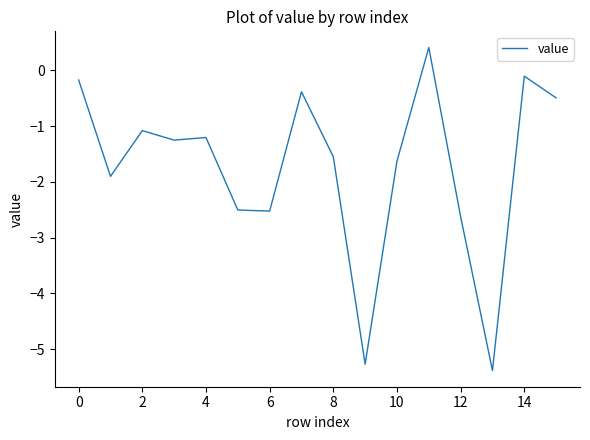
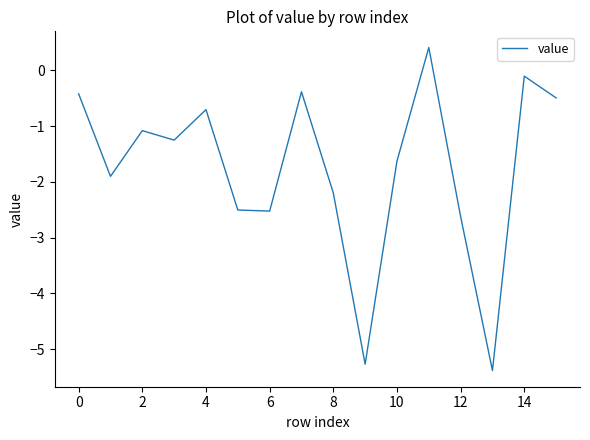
0: -0.2 -> -0.4
4: -1.2 -> -0.7
8: -1.5 -> -2.2
